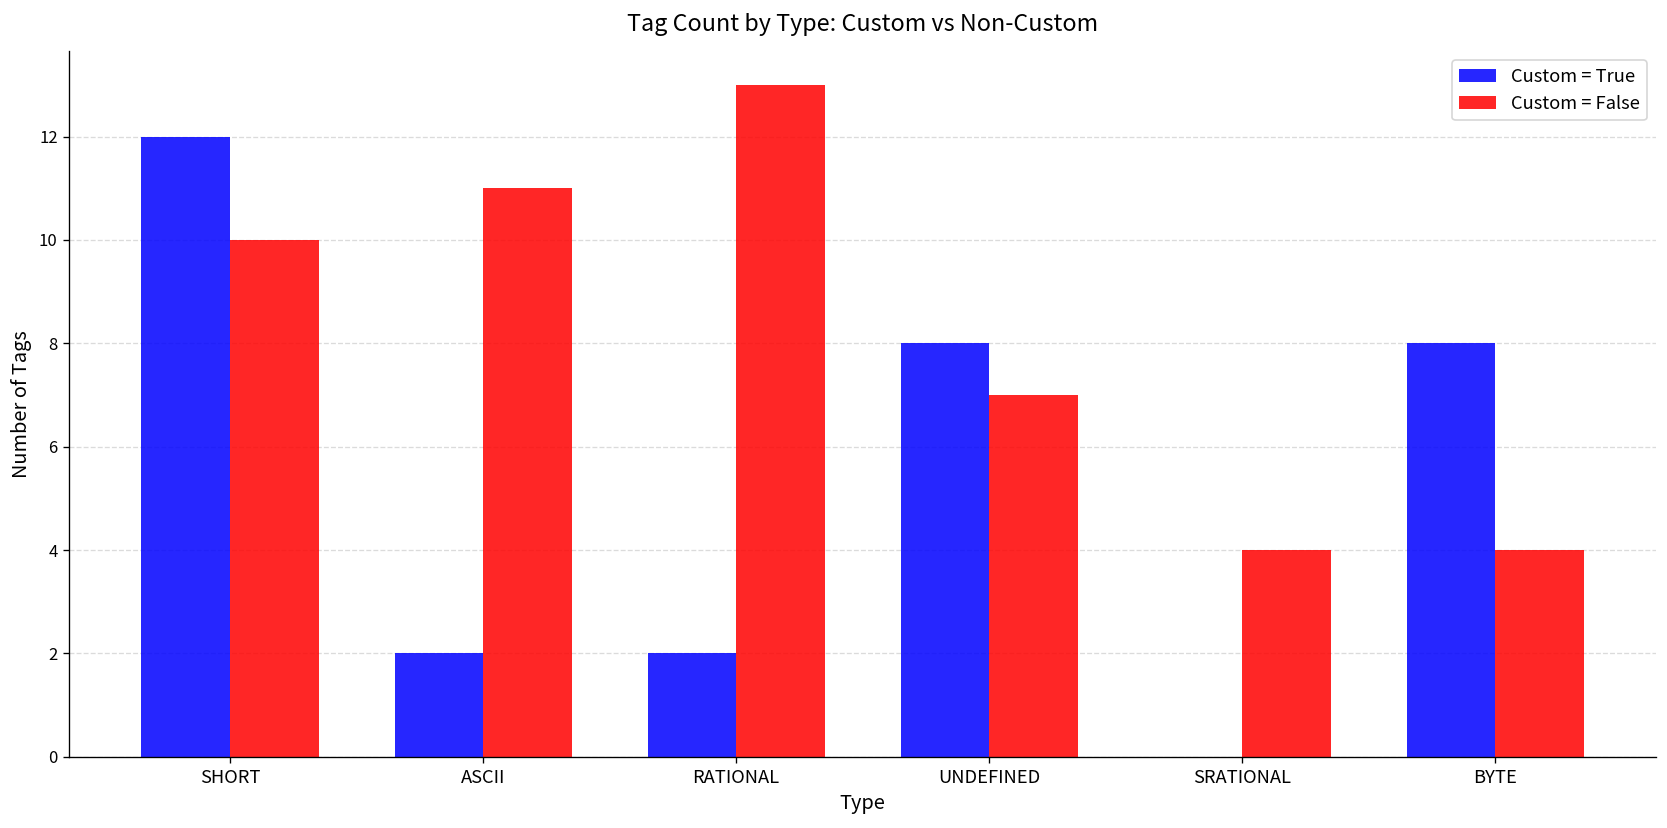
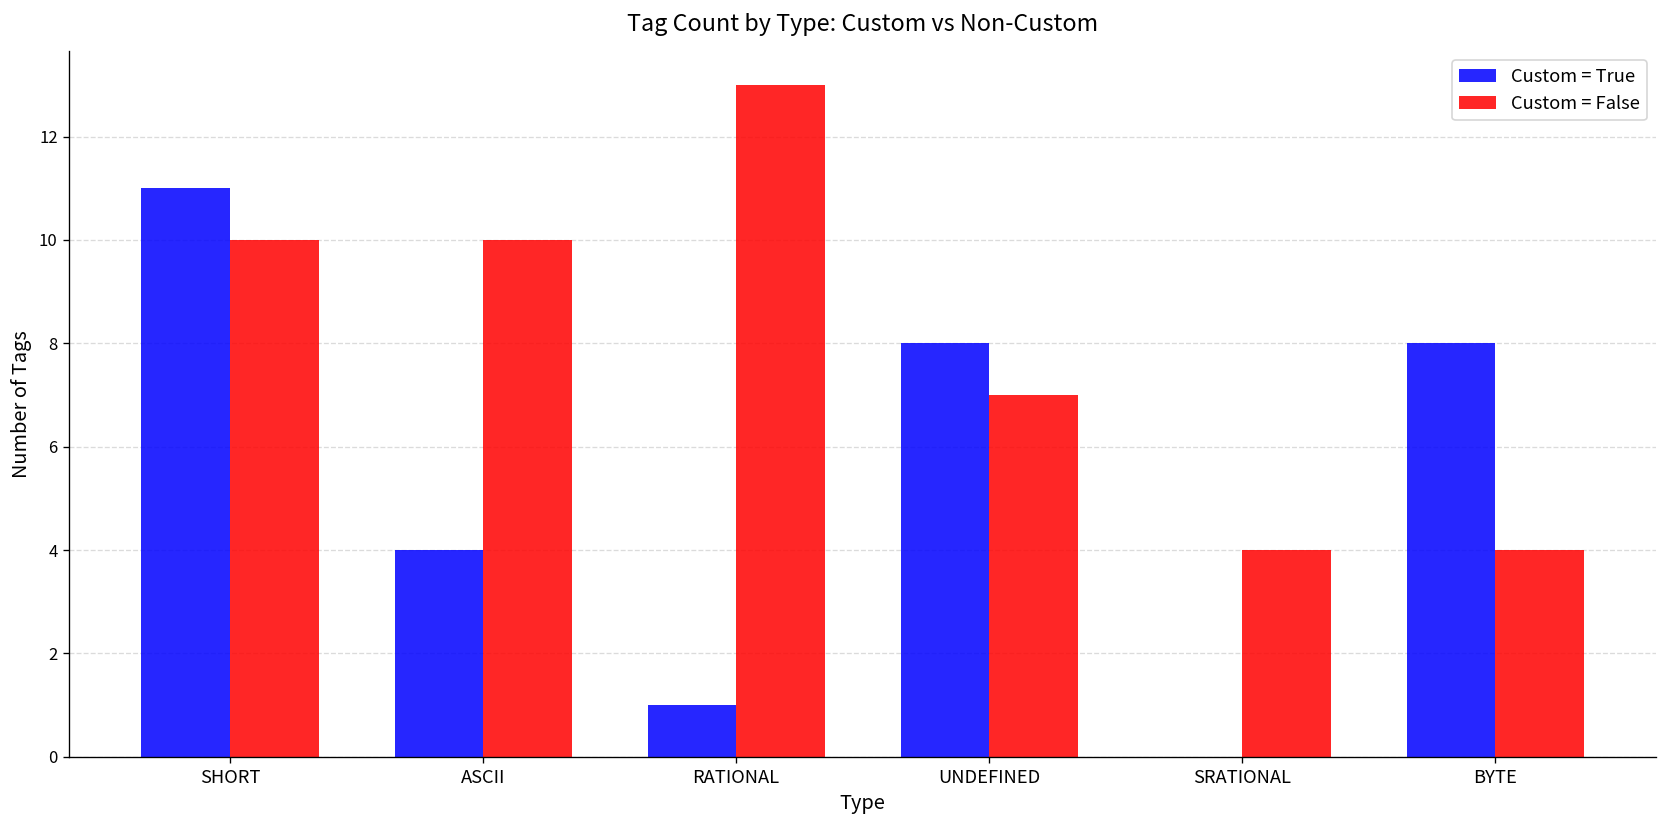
Custom = True, SHORT: 12 -> 11
Custom = True, ASCII: 2 -> 4
Custom = False, ASCII: 11 -> 10
Custom = True, RATIONAL: 2 -> 1
